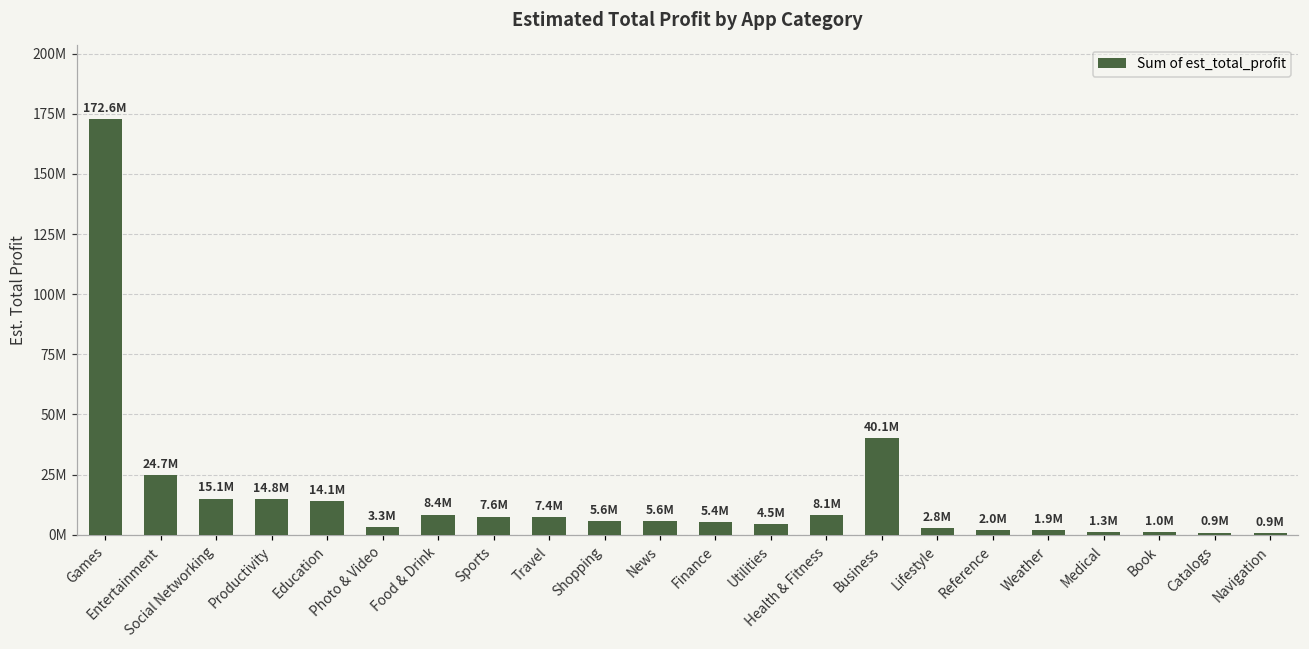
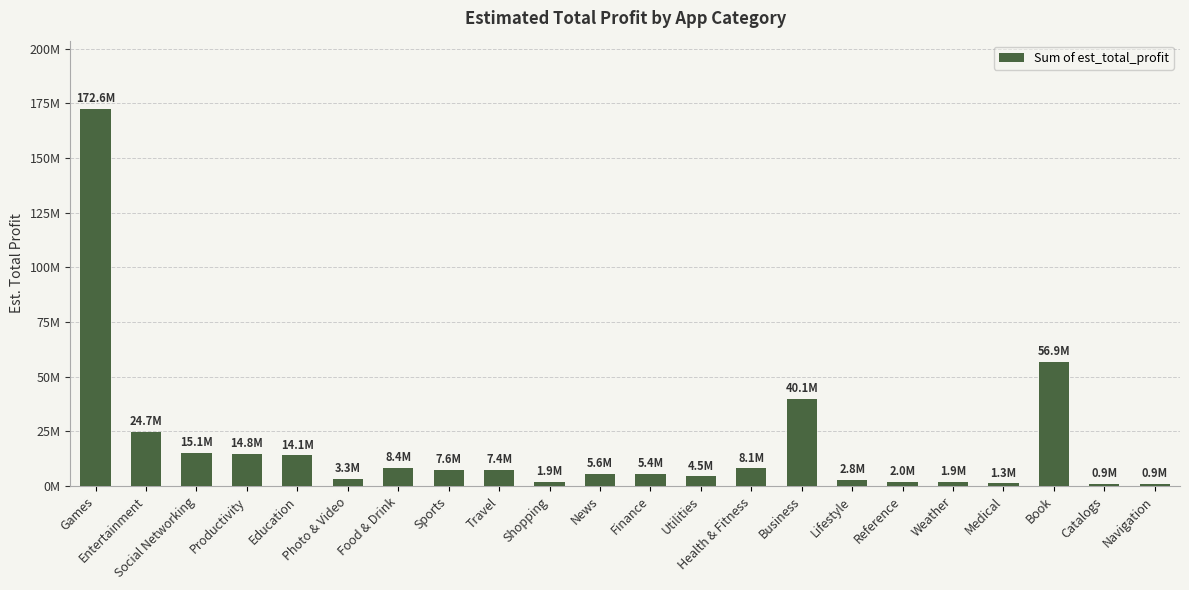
Shopping: 5.6M -> 1.9M
Book: 1.0M -> 56.9M
